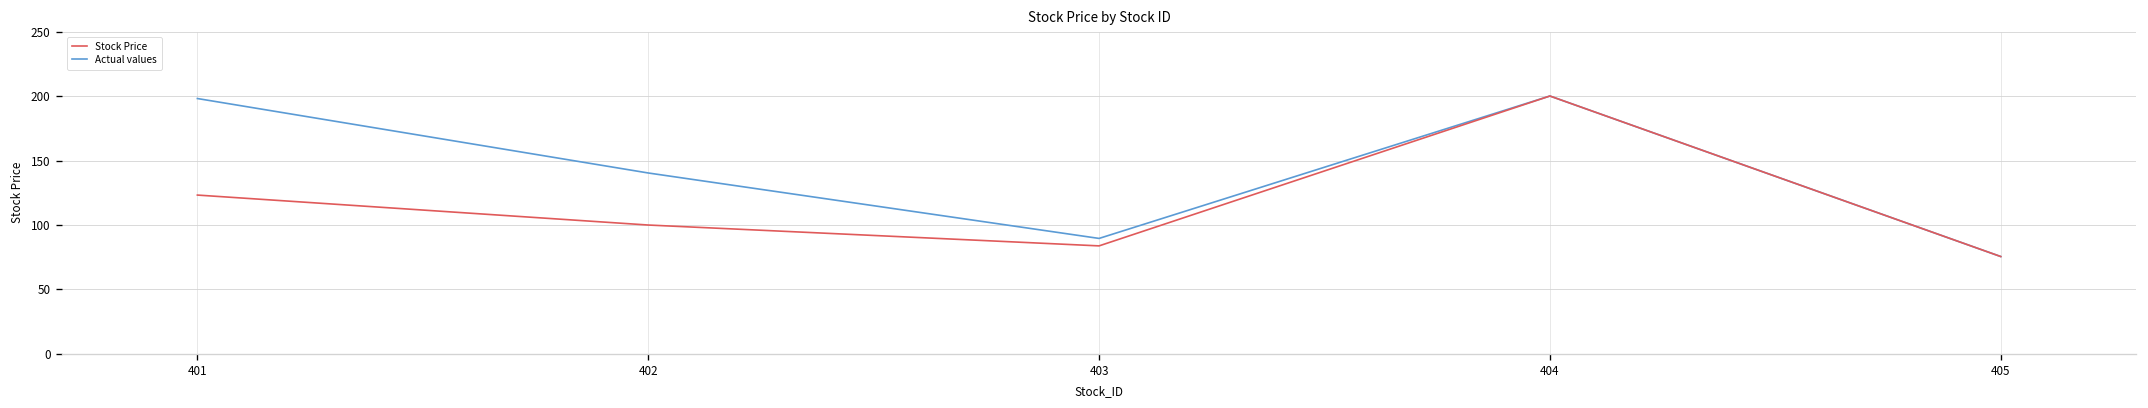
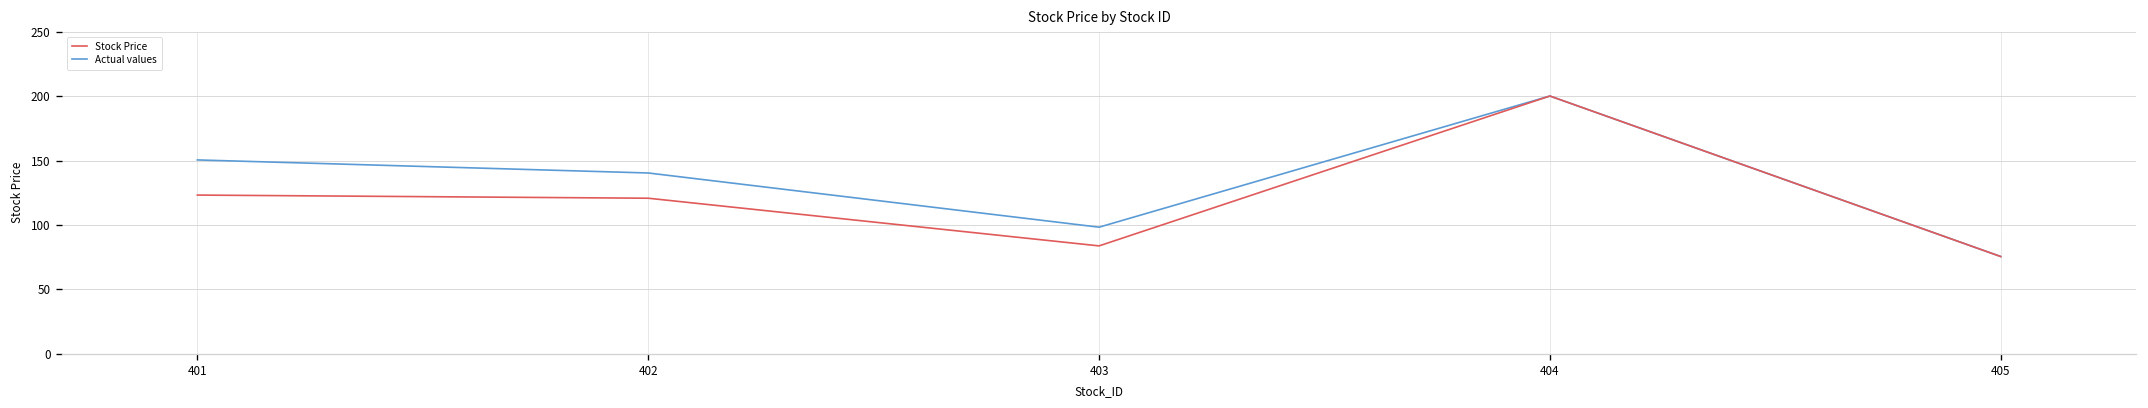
Actual values, 401: 198 -> 151
Stock Price, 402: 100 -> 121
Actual values, 403: 90 -> 98
